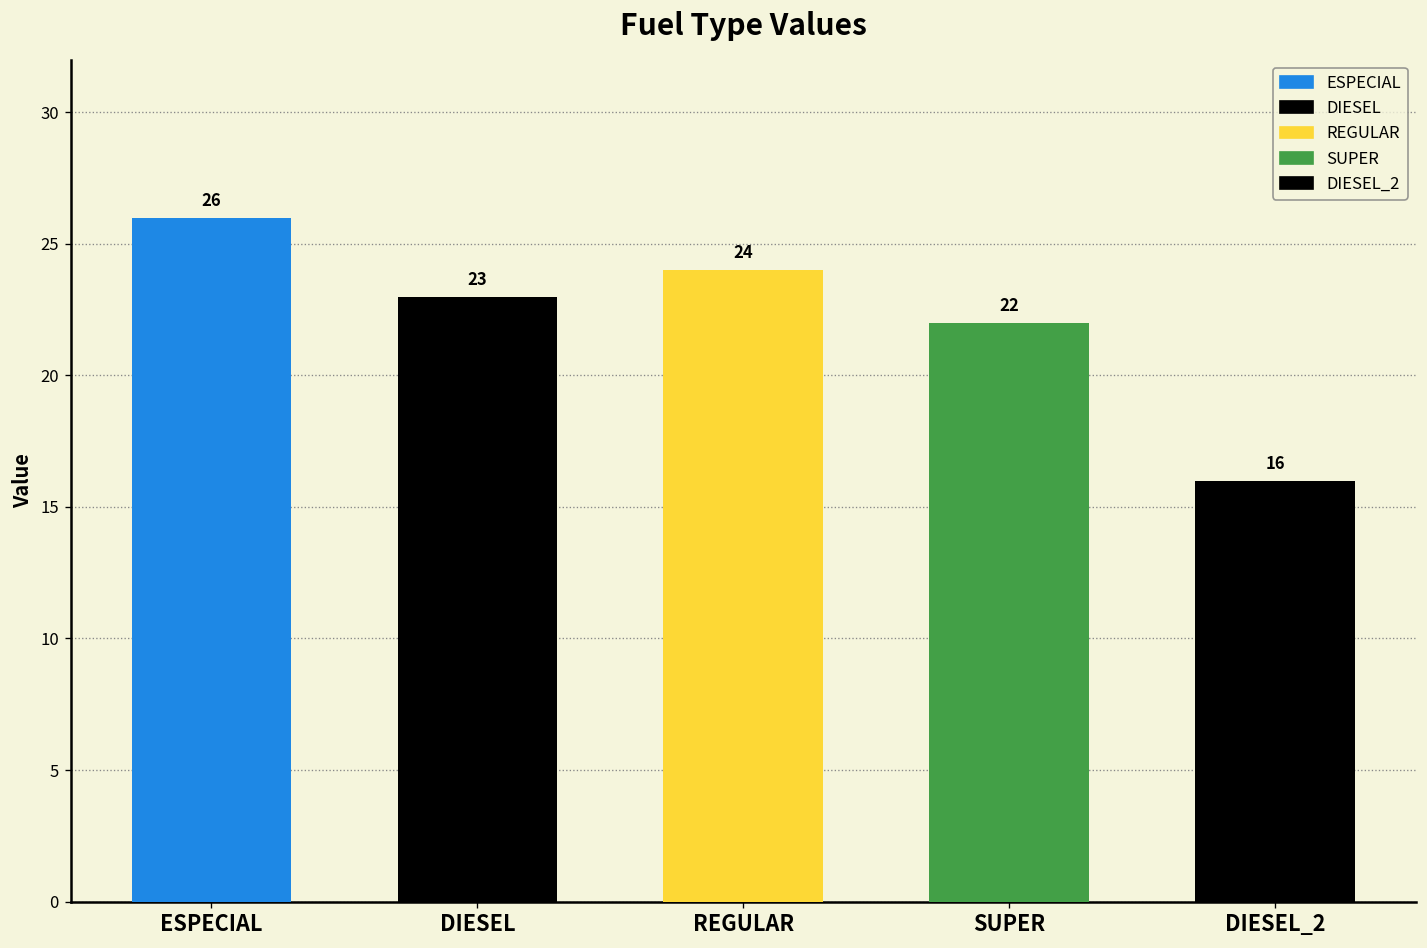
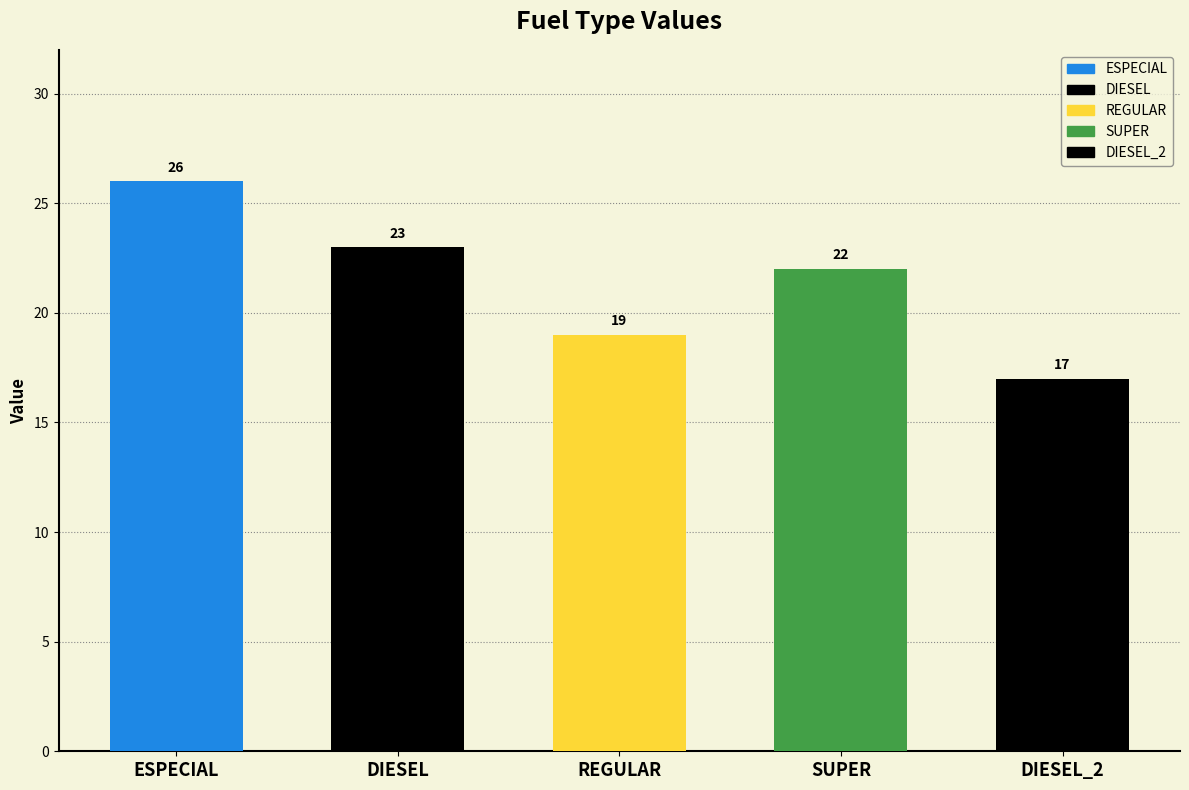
REGULAR: 24 -> 19
DIESEL_2: 16 -> 17
